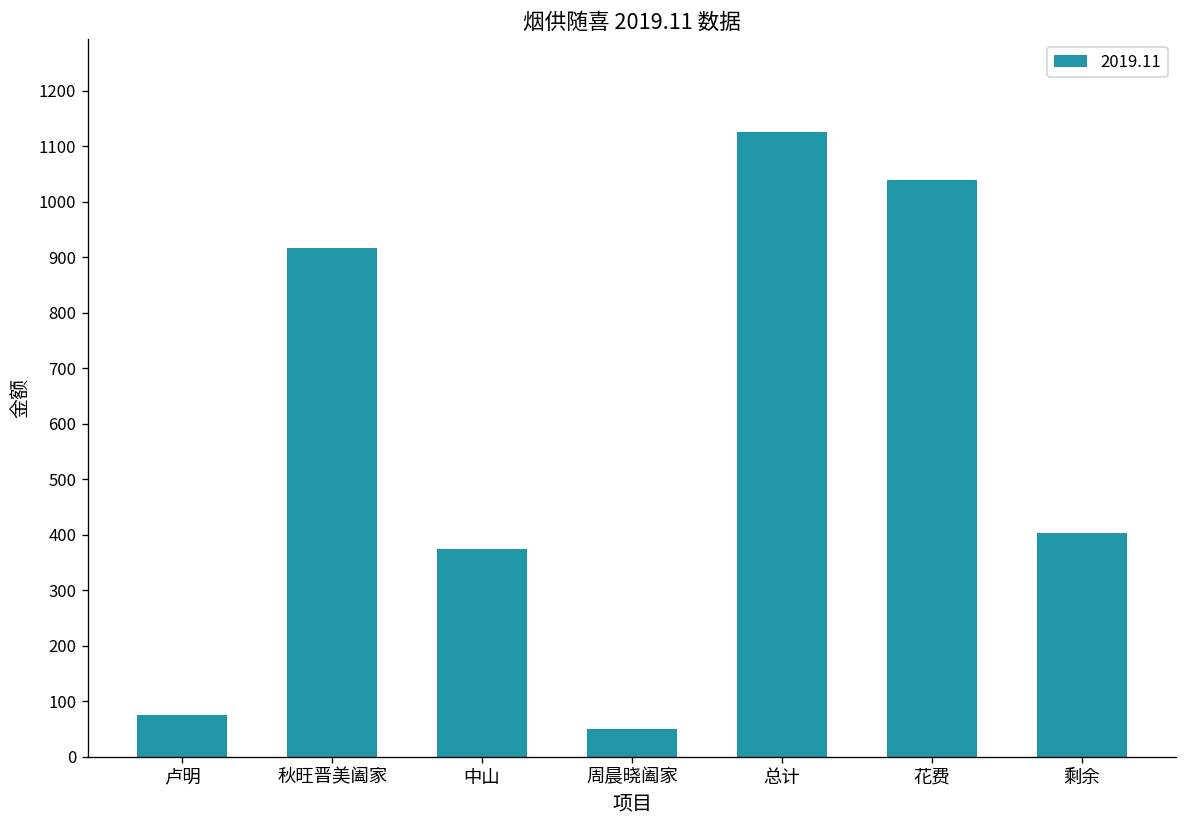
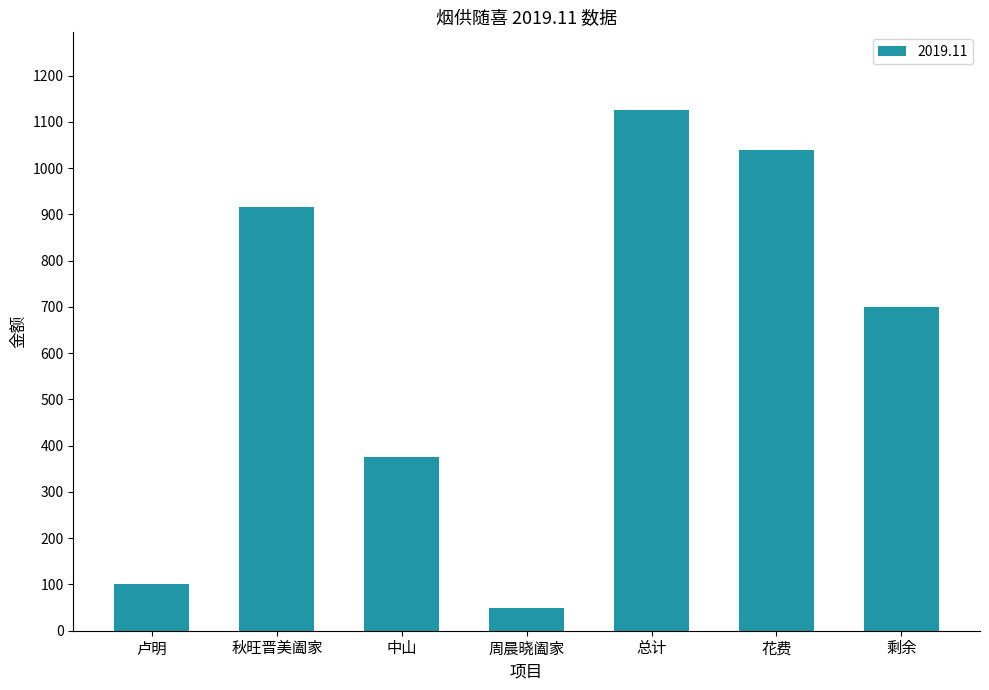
卢明: 80 -> 100
剩余: 400 -> 700
